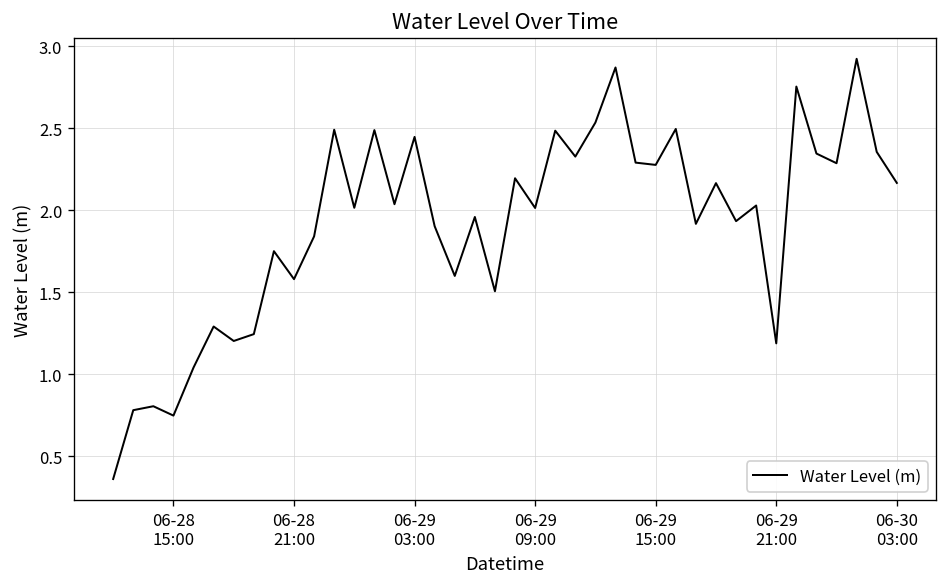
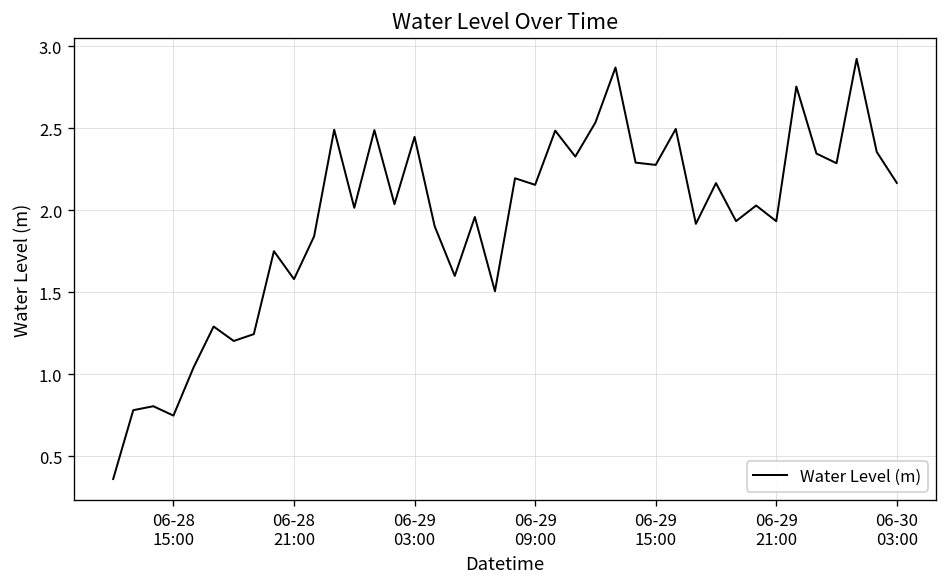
06-29 09:00: 2.01 -> 2.16
06-29 21:00: 1.19 -> 1.93
